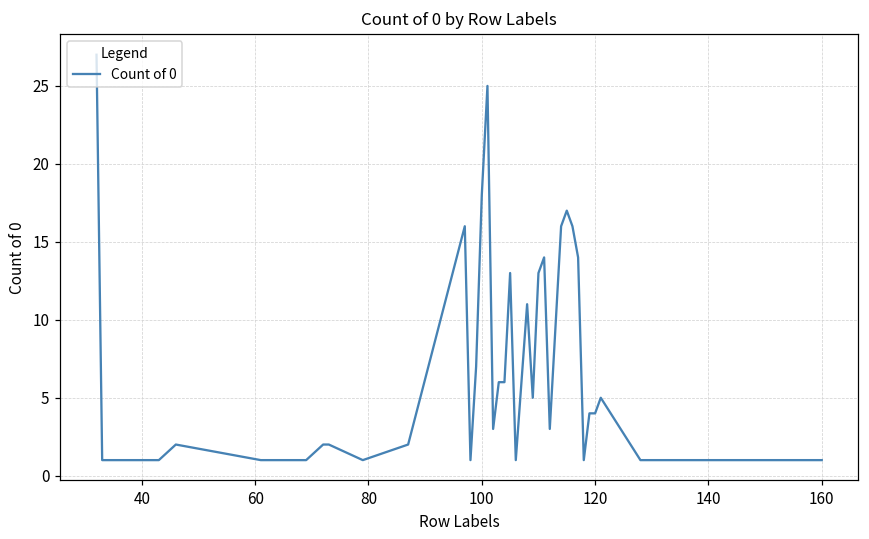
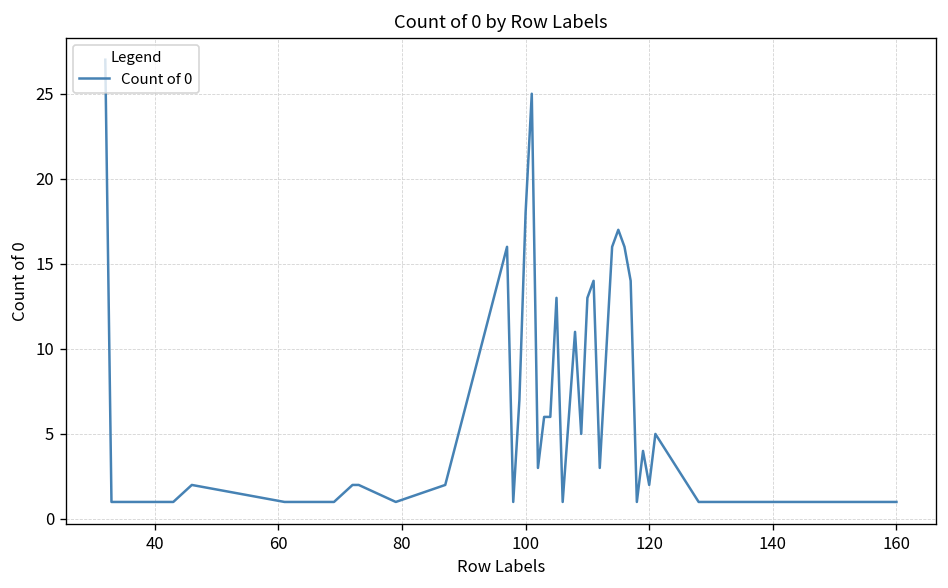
120: 4 -> 2
